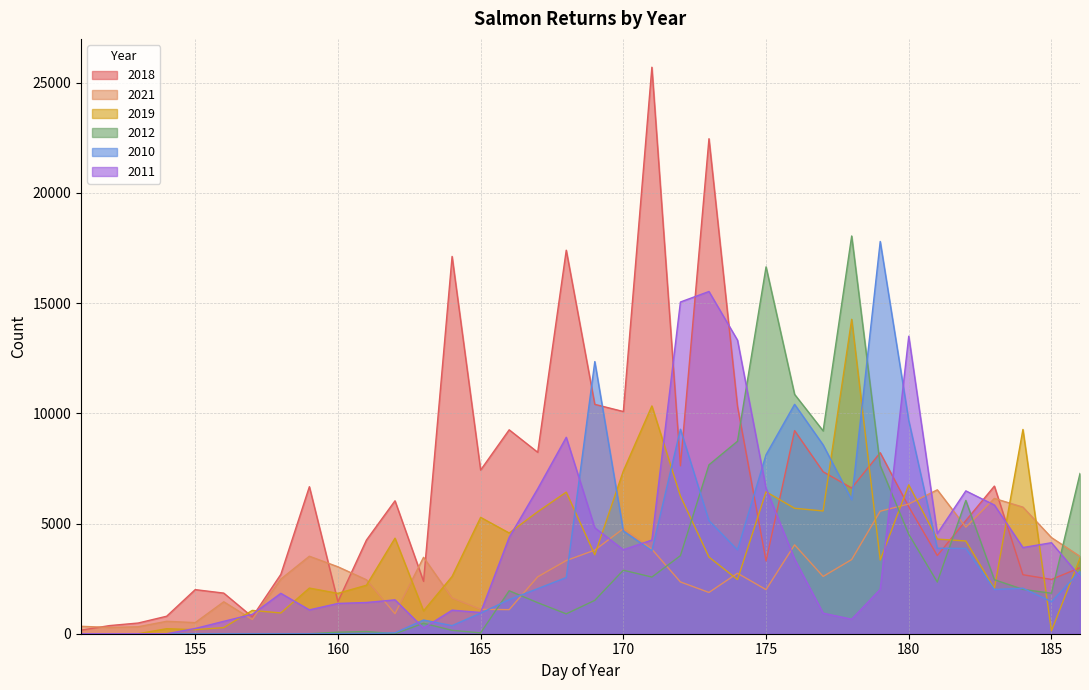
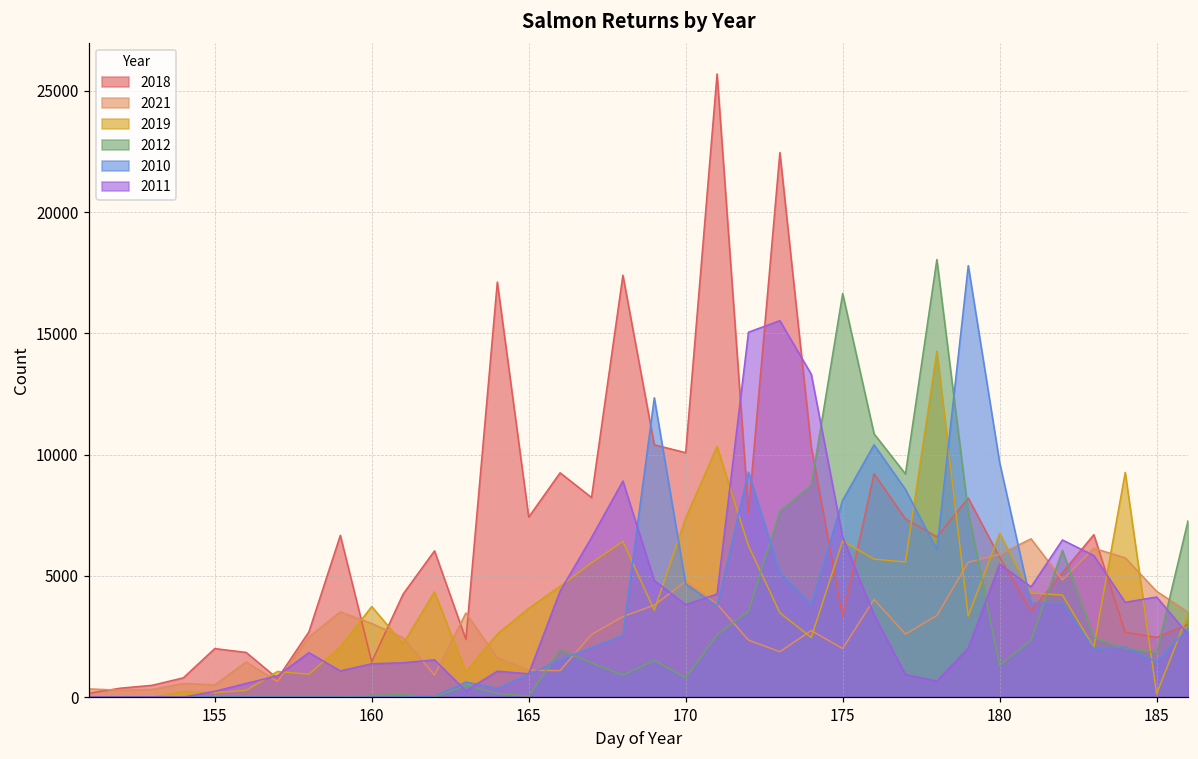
2019, 160: 1800 -> 3700
2019, 165: 5300 -> 3700
2012, 170: 2900 -> 800
2012, 180: 4500 -> 1300
2011, 180: 13500 -> 5500
